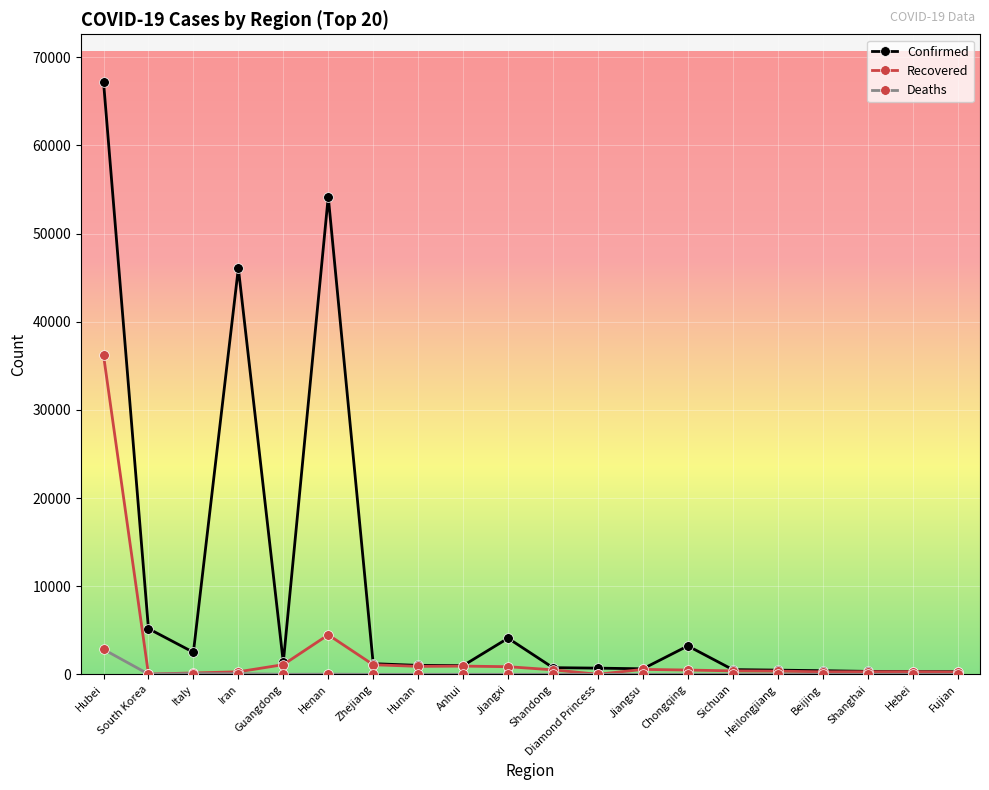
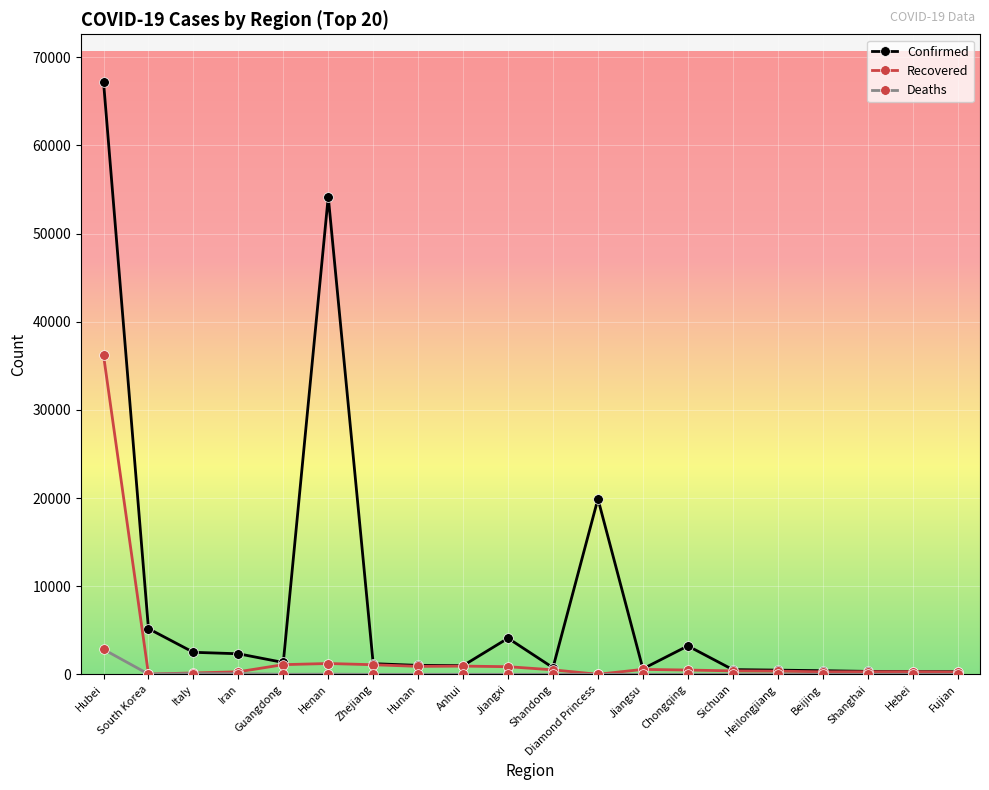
Confirmed, Iran: 46000 -> 2000
Recovered, Henan: 4000 -> 1000
Confirmed, Diamond Princess: 1000 -> 20000
